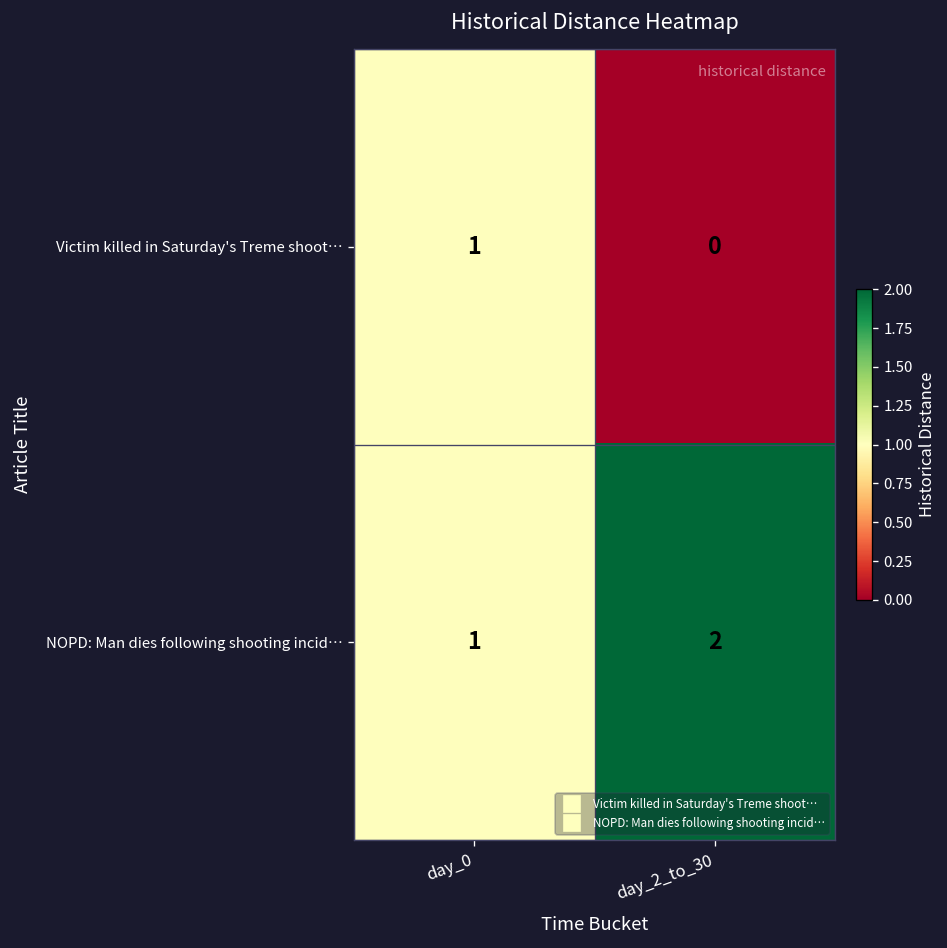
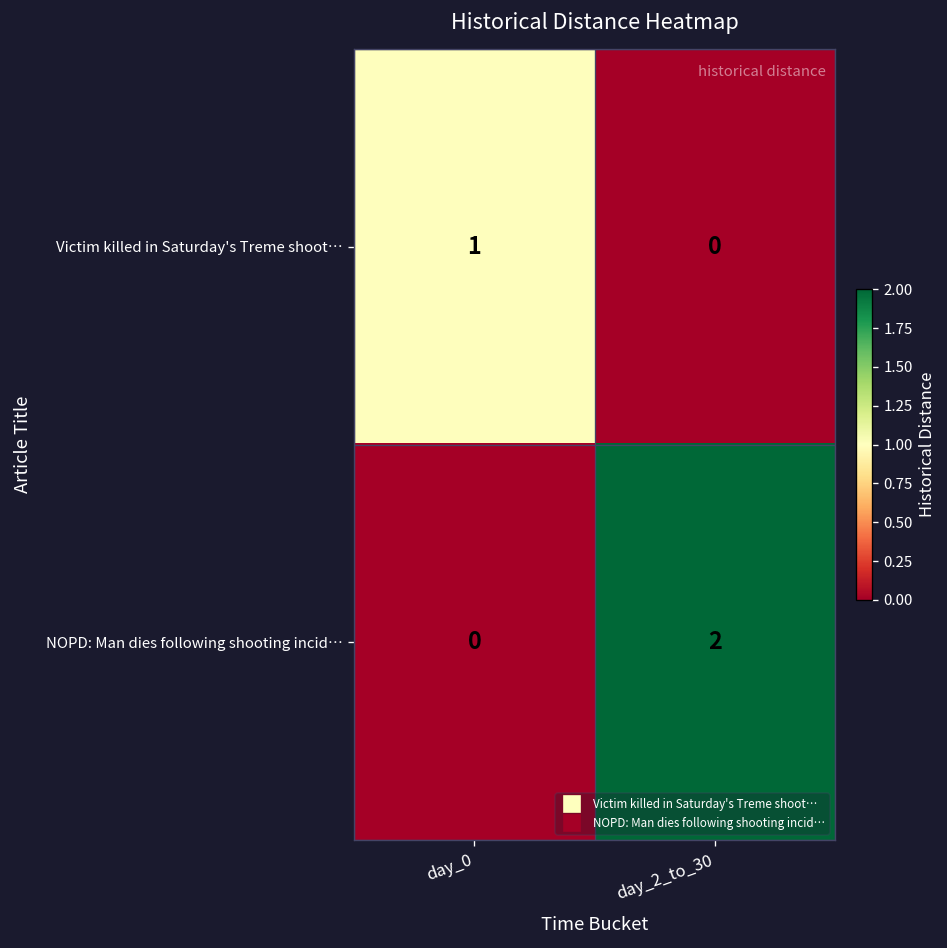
NOPD: Man dies following shooting incid…, day_0: 1 -> 0
